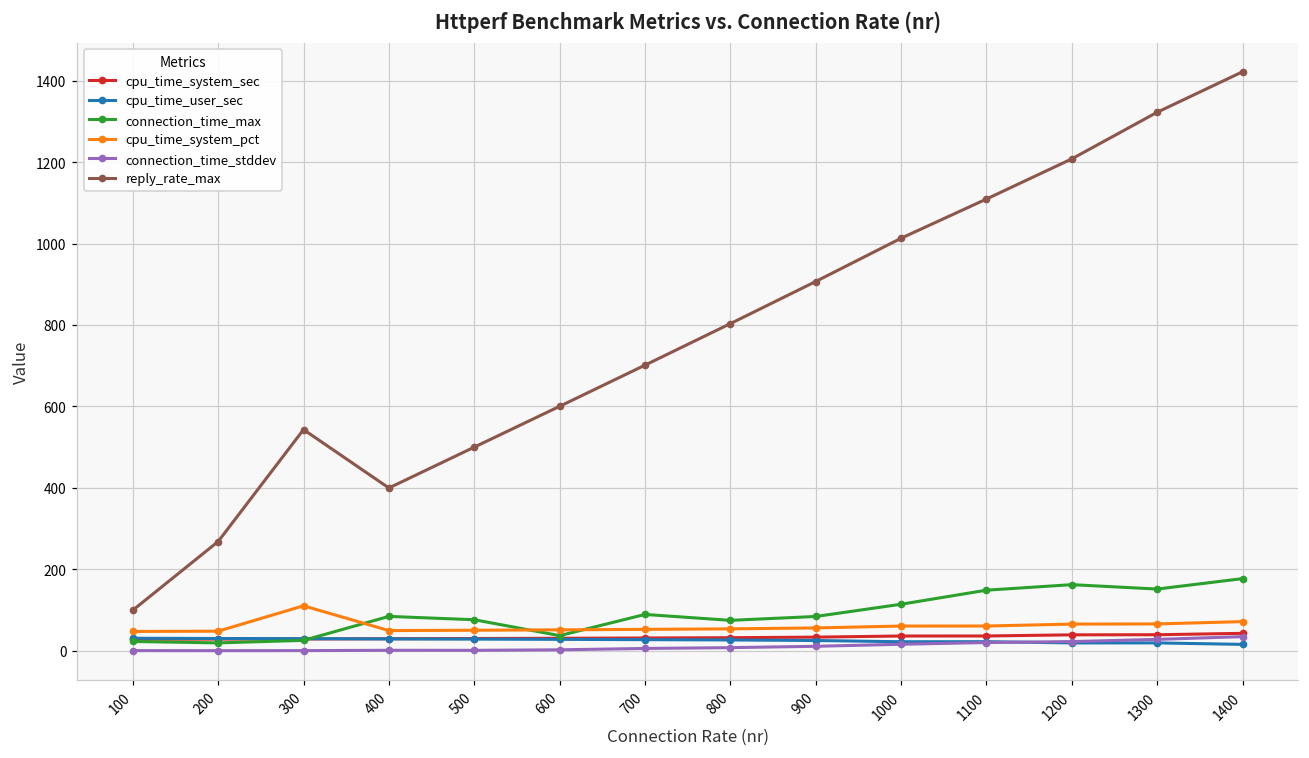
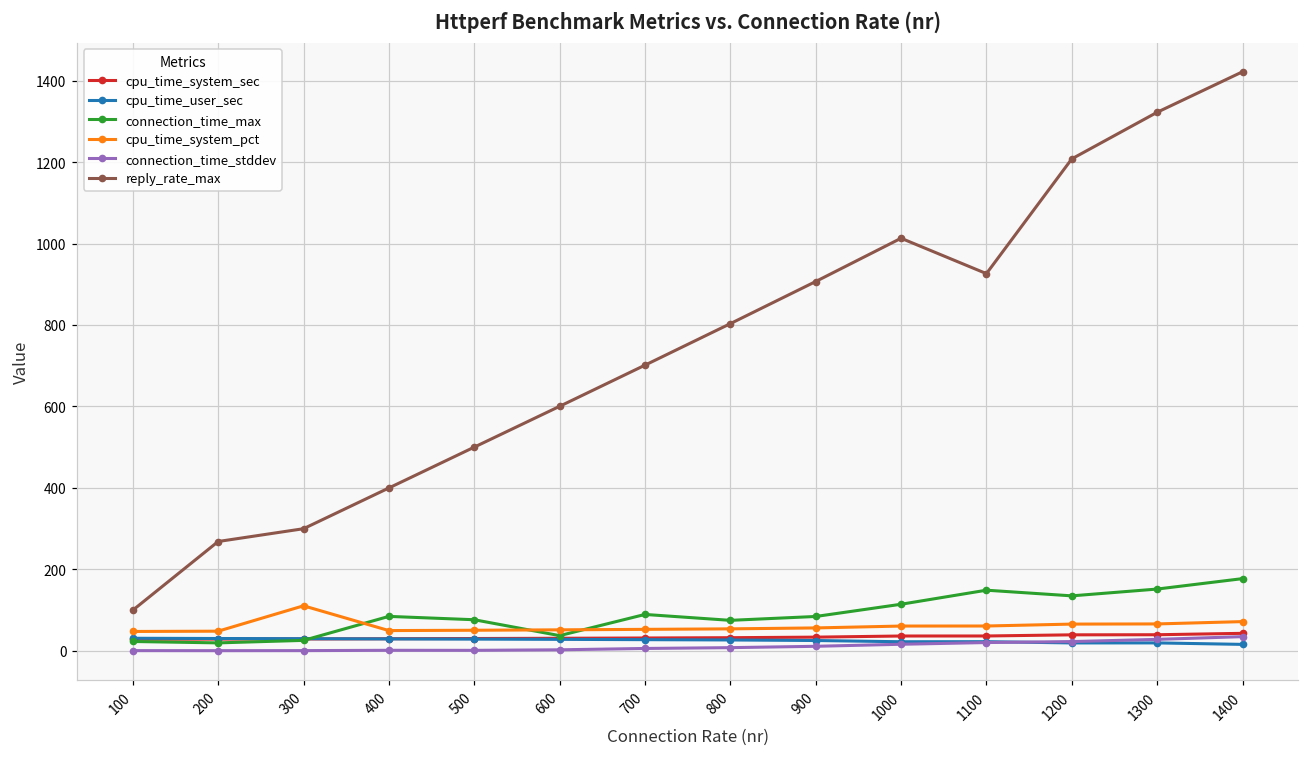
reply_rate_max, 300: 540 -> 300
reply_rate_max, 1100: 1110 -> 930
connection_time_max, 1200: 160 -> 140
